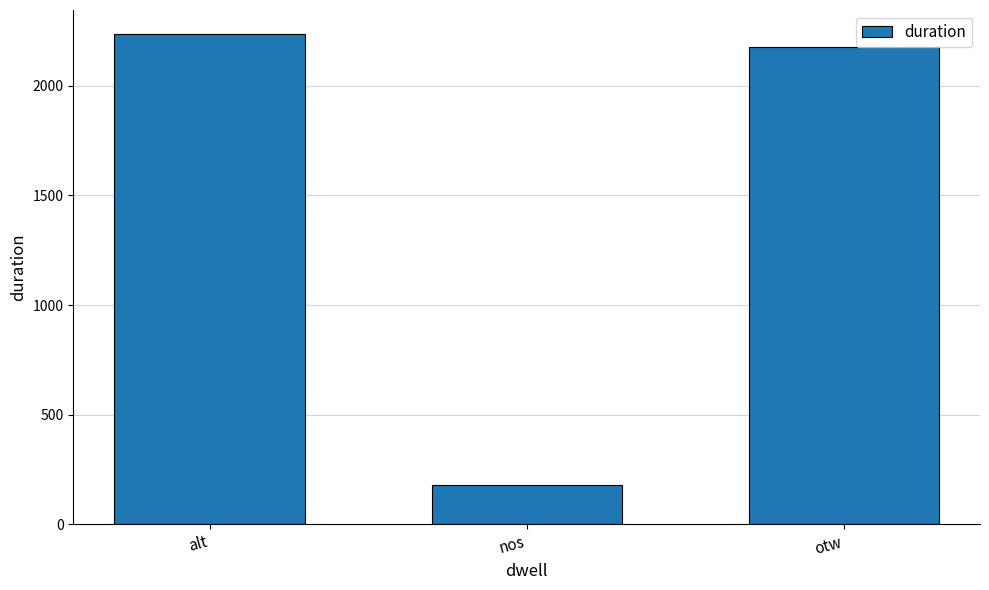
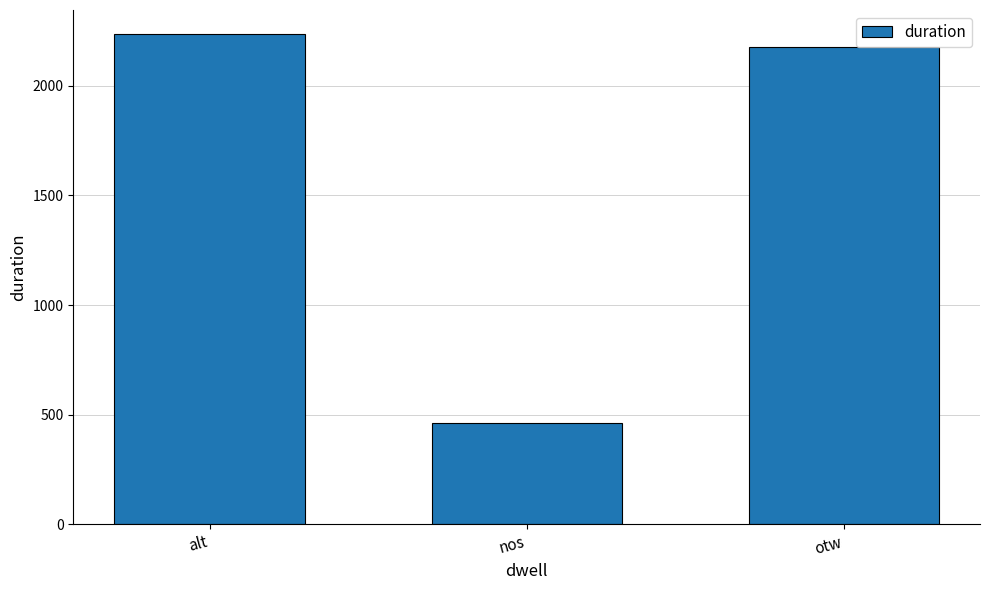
nos: 180 -> 460
